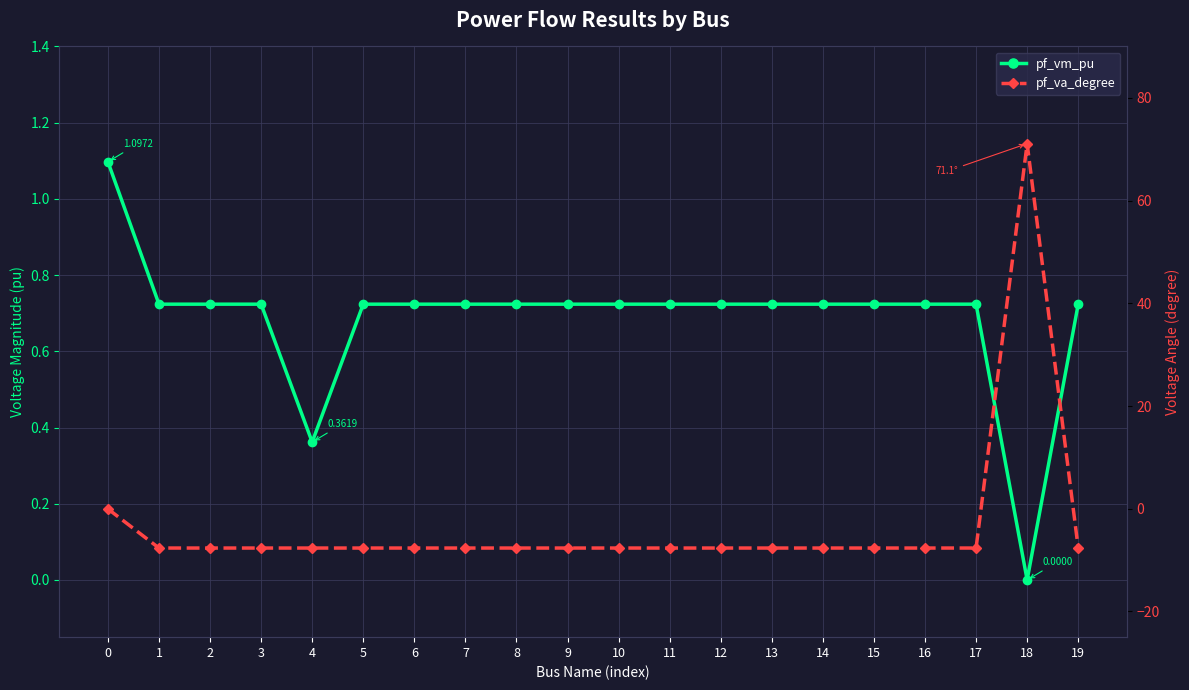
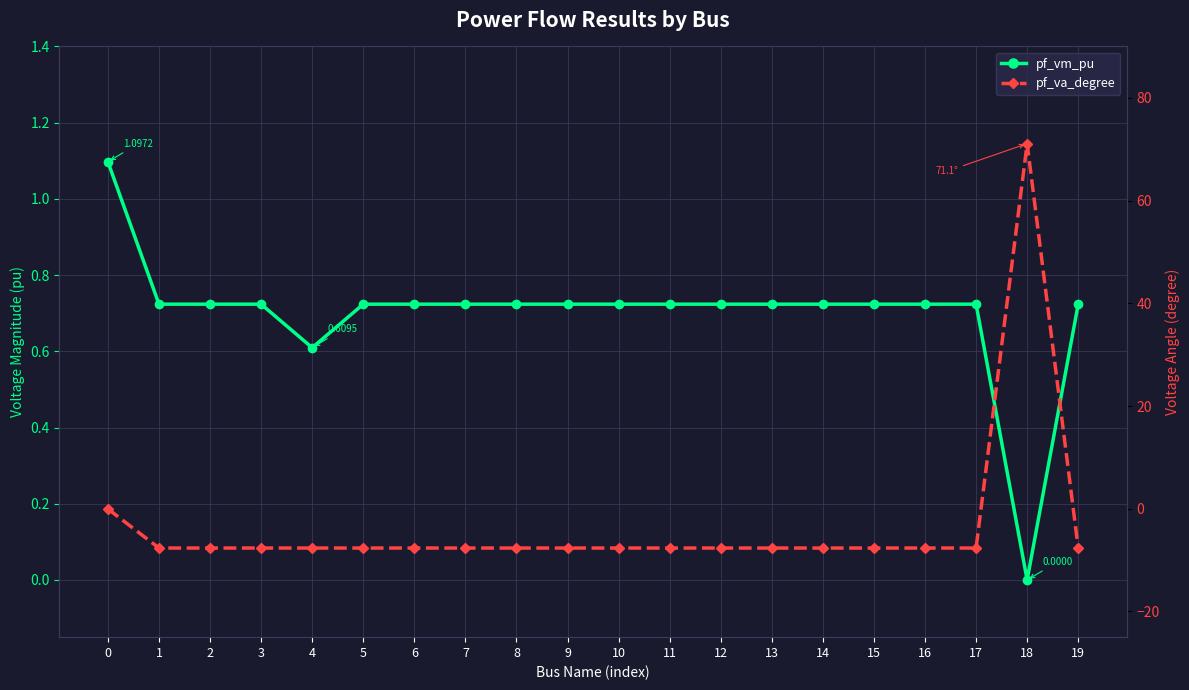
pf_vm_pu, 4: 0.3619 -> 0.6095
